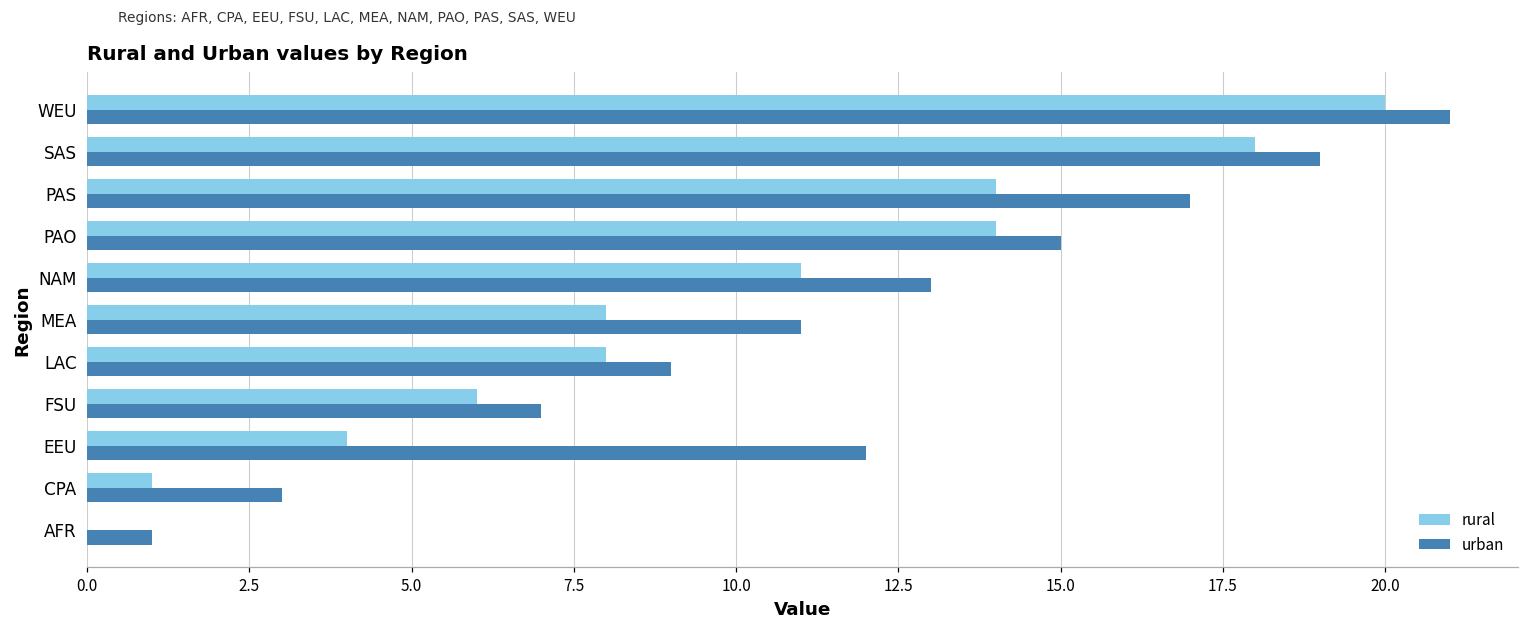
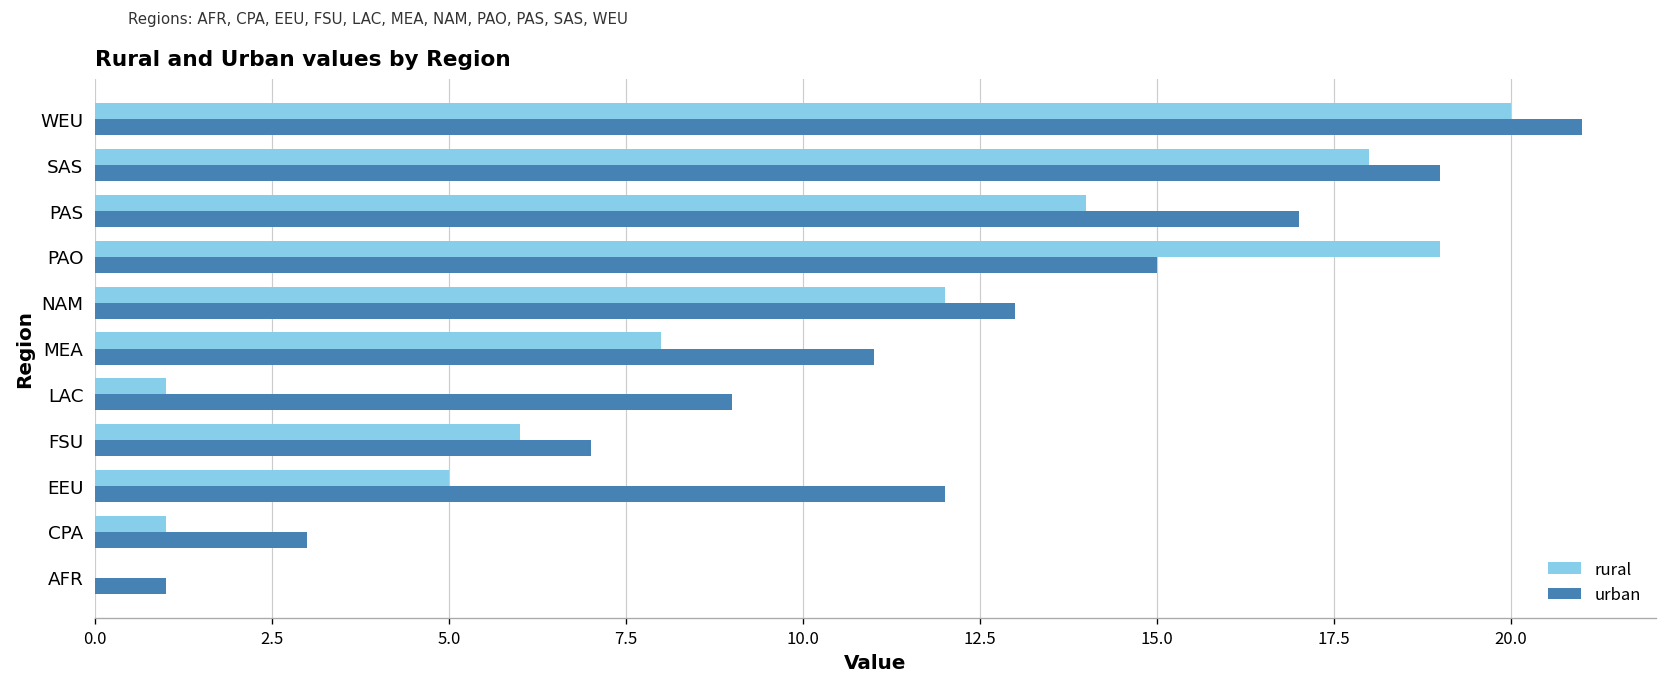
rural, PAO: 14 -> 19
rural, NAM: 11 -> 12
rural, LAC: 8 -> 1
rural, EEU: 4 -> 5
